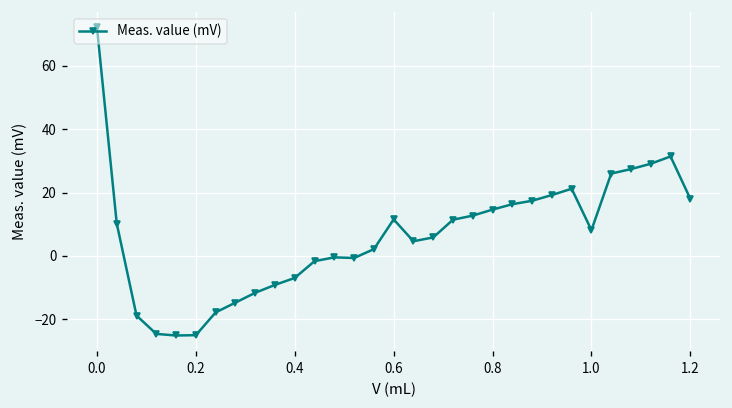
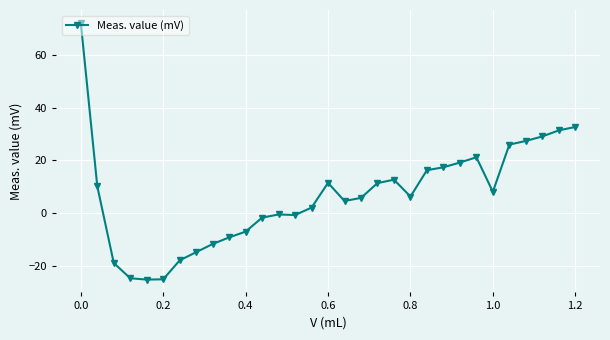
0.8: 15 -> 6
1.2: 18 -> 33
